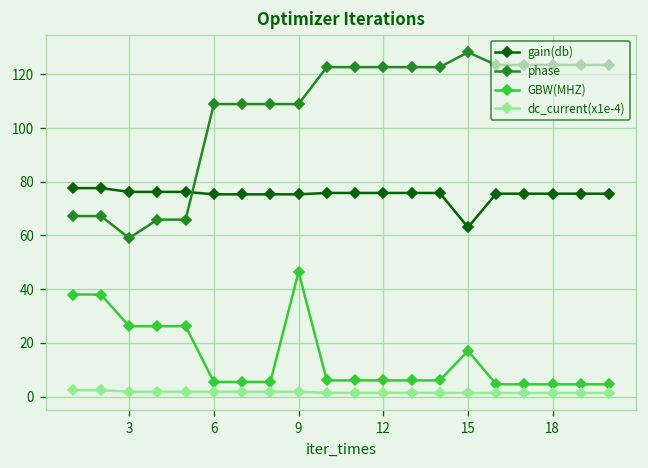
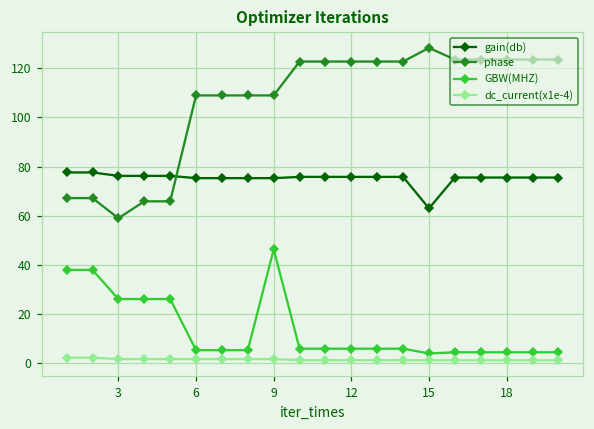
GBW(MHZ), 15: 17 -> 4
